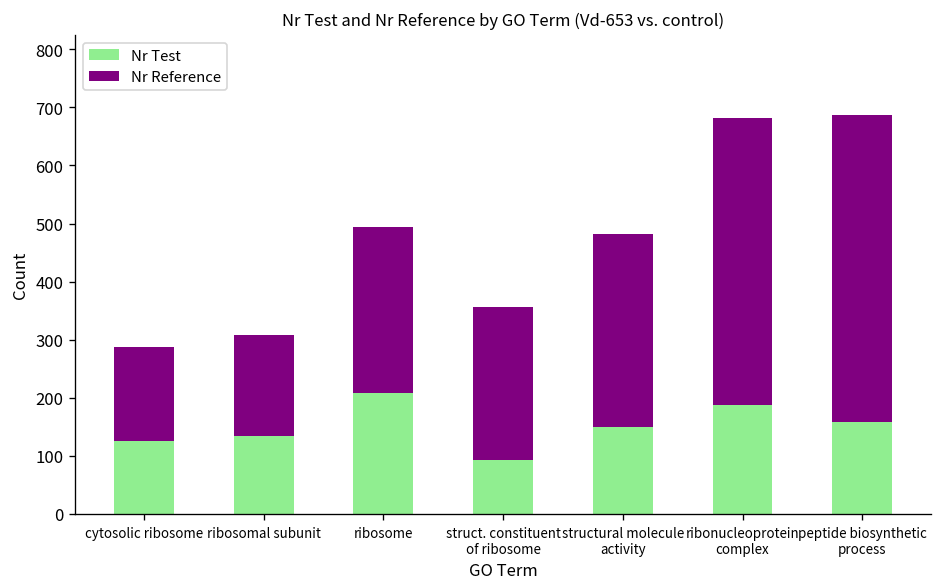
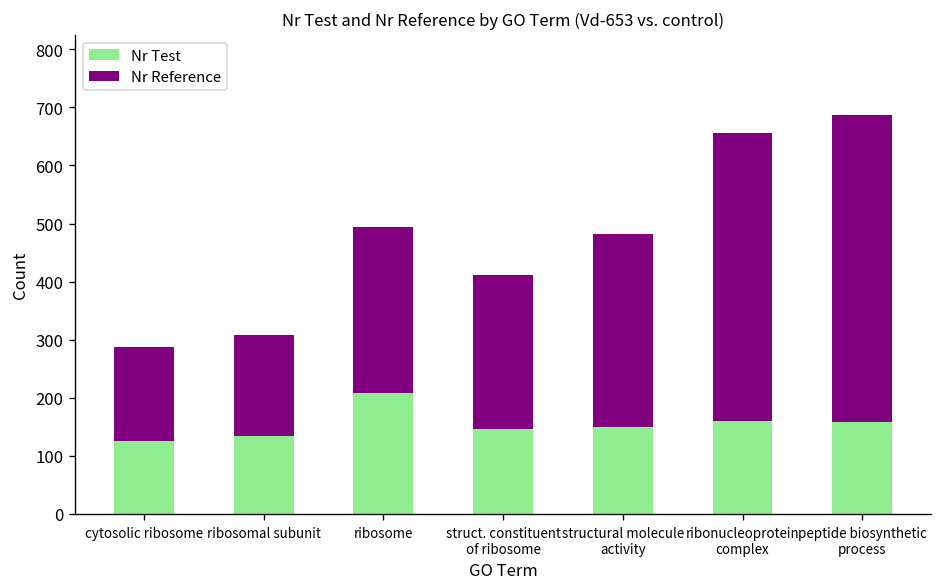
Nr Test, struct. constituent of ribosome: 90 -> 150
Nr Test, ribonucleoprotein complex: 190 -> 160
